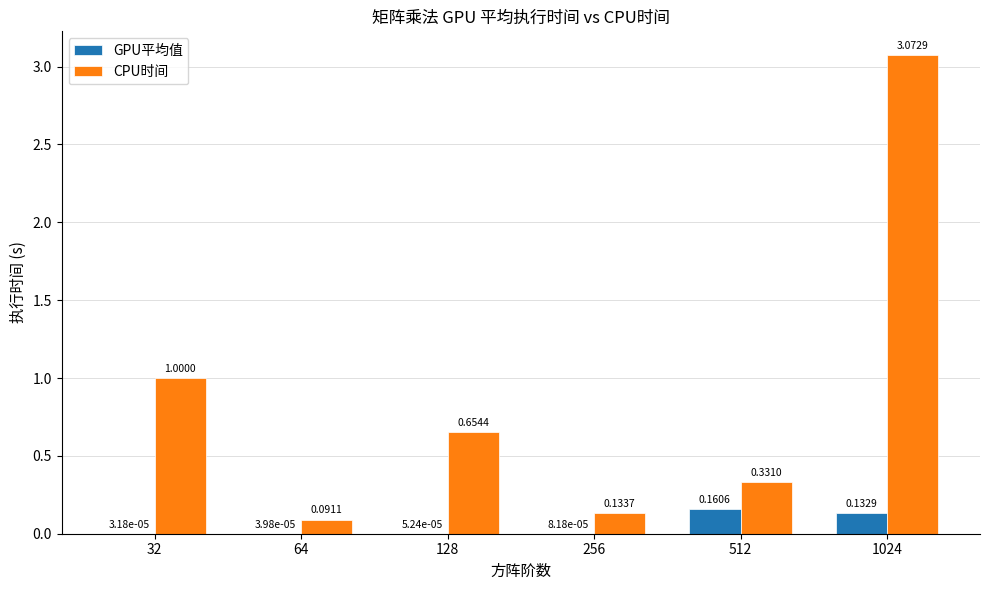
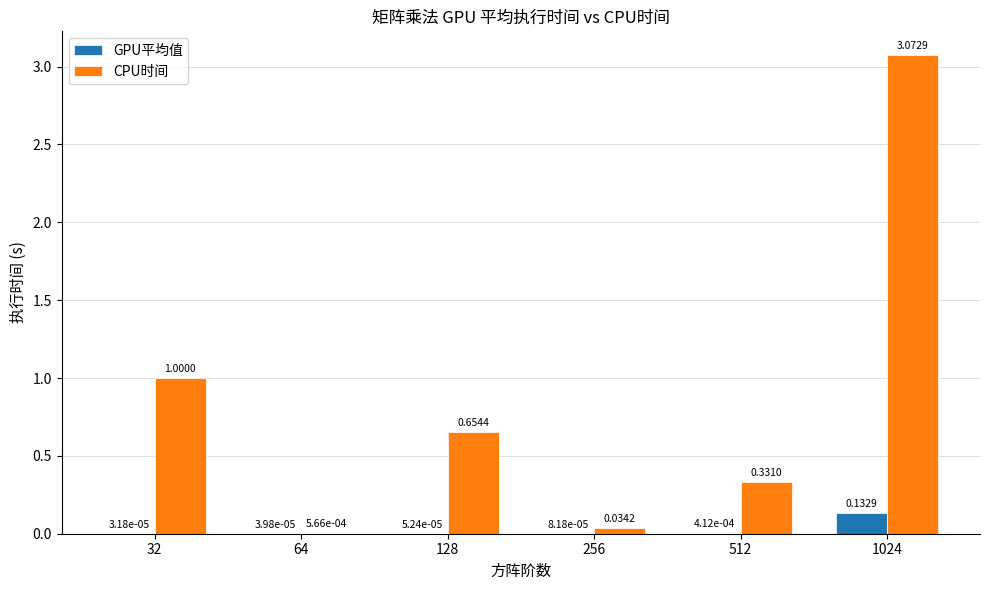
CPU时间, 64: 0.0911 -> 5.66e-04
CPU时间, 256: 0.1337 -> 0.0342
GPU平均值, 512: 0.1606 -> 4.12e-04
